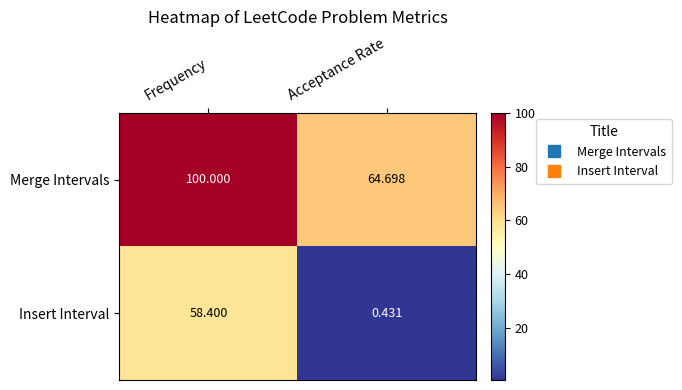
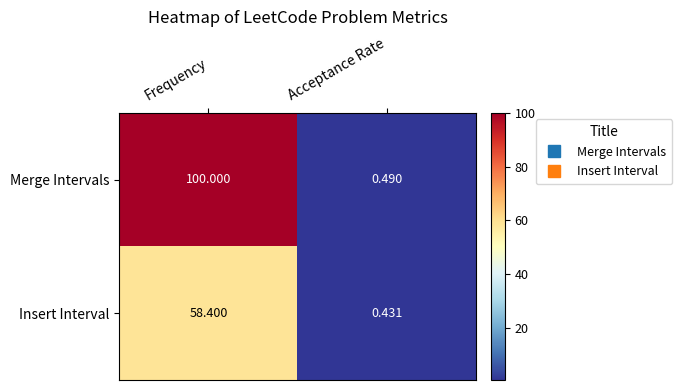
Merge Intervals, Acceptance Rate: 64.698 -> 0.490
